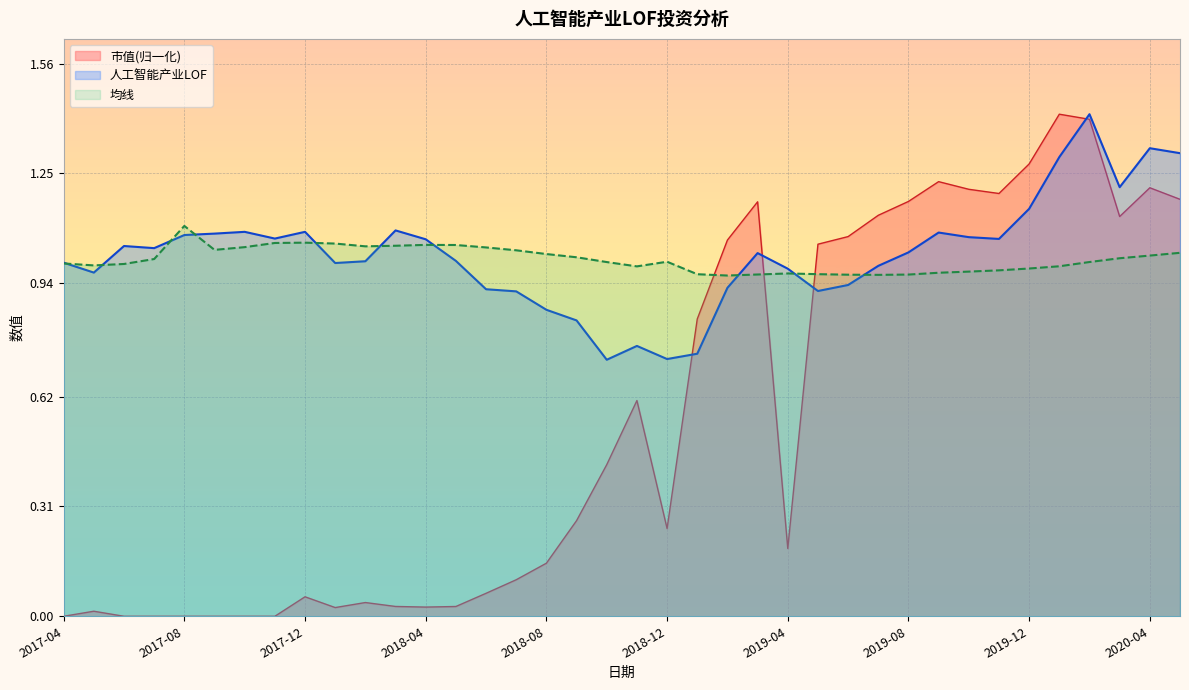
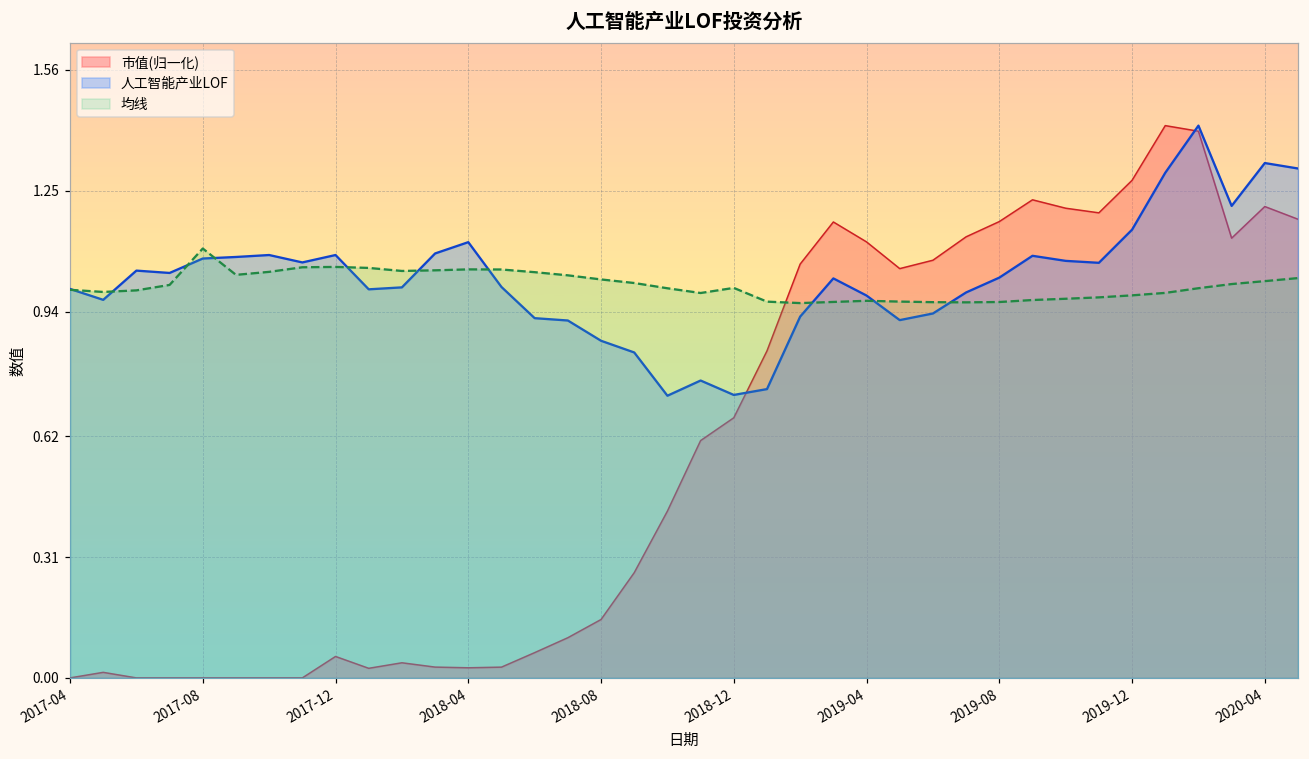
人工智能产业LOF, 2018-04: 1.06 -> 1.12
市值(归一化), 2018-12: 0.25 -> 0.67
市值(归一化), 2019-04: 0.19 -> 1.12
